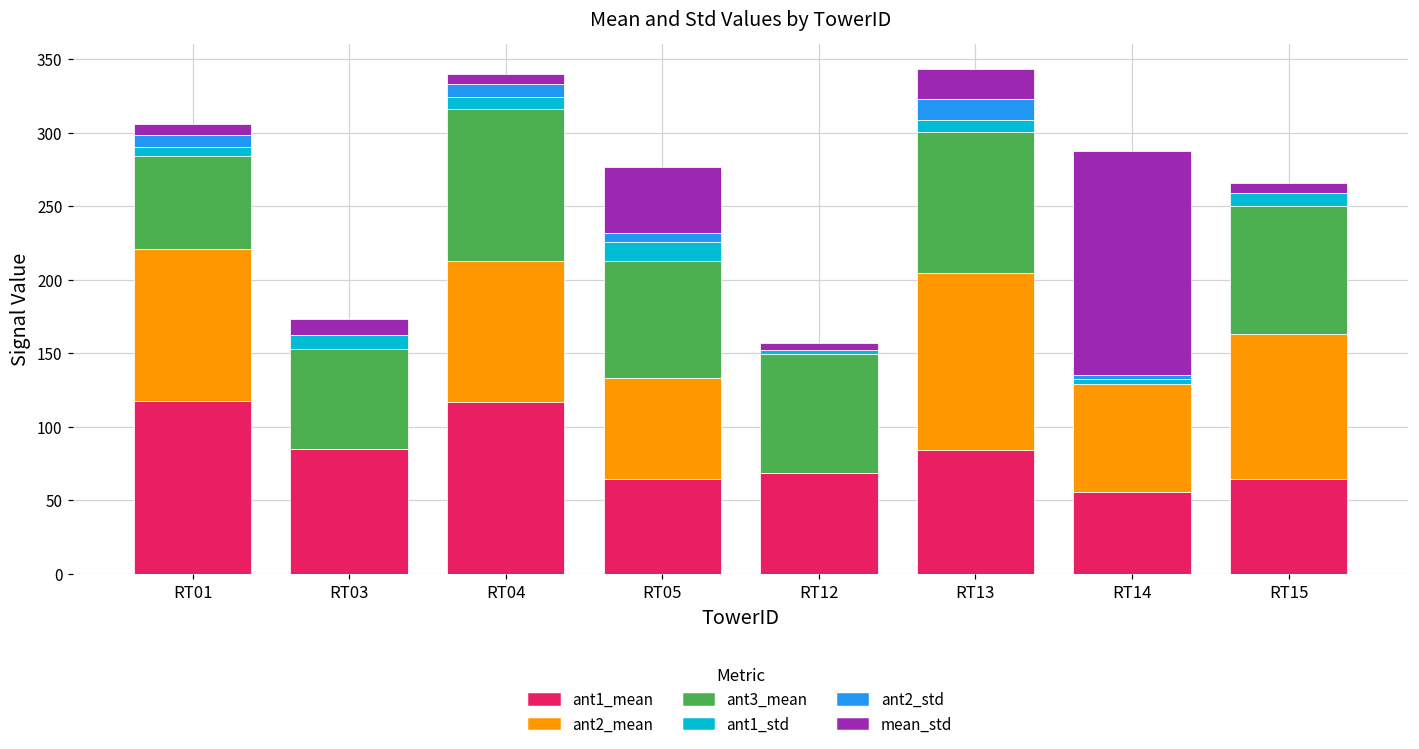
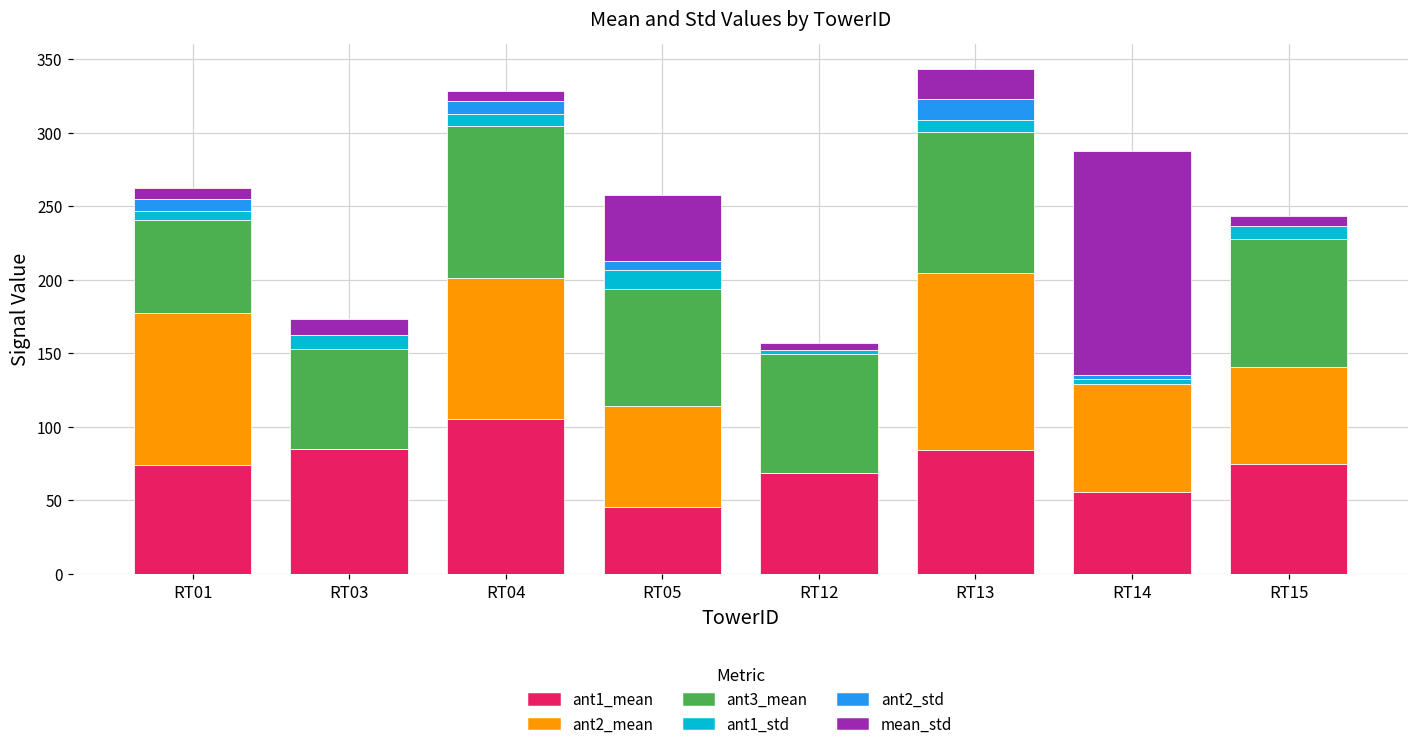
ant1_mean, RT01: 118 -> 74
ant1_mean, RT04: 117 -> 105
ant1_mean, RT05: 65 -> 45
ant1_mean, RT15: 64 -> 75
ant2_mean, RT15: 99 -> 66
